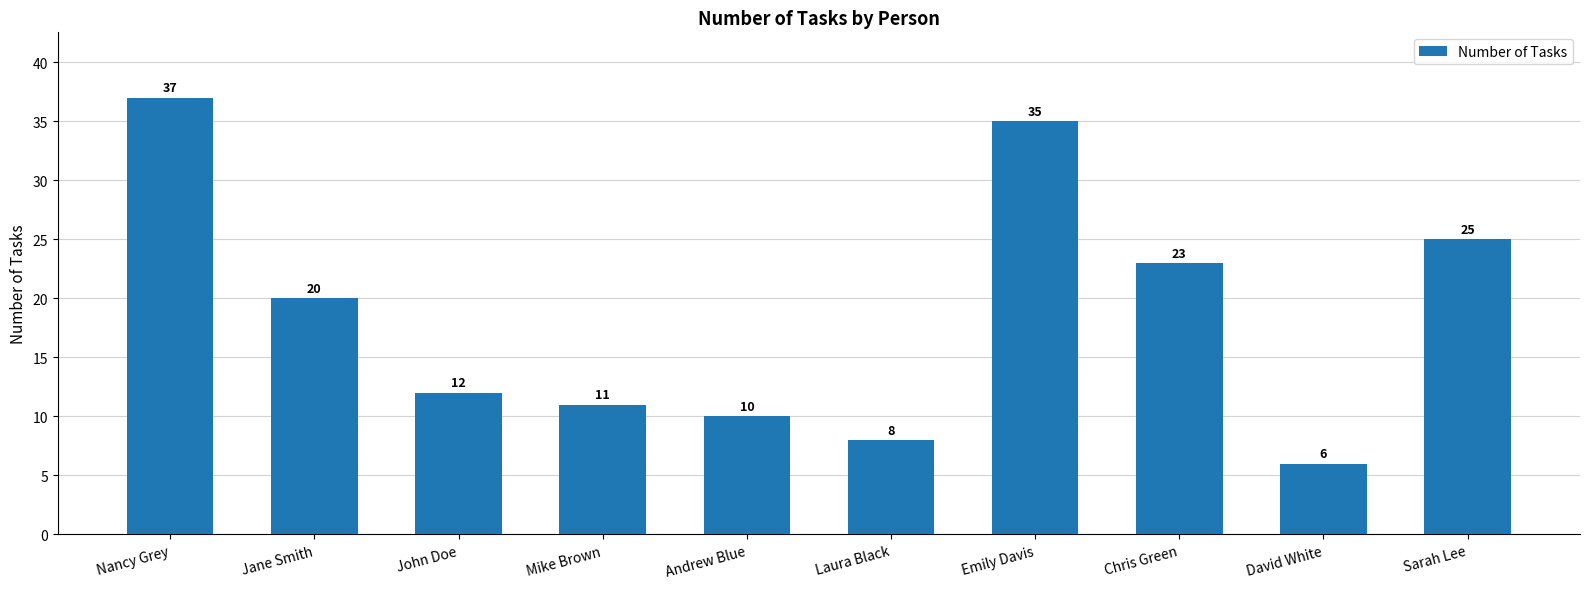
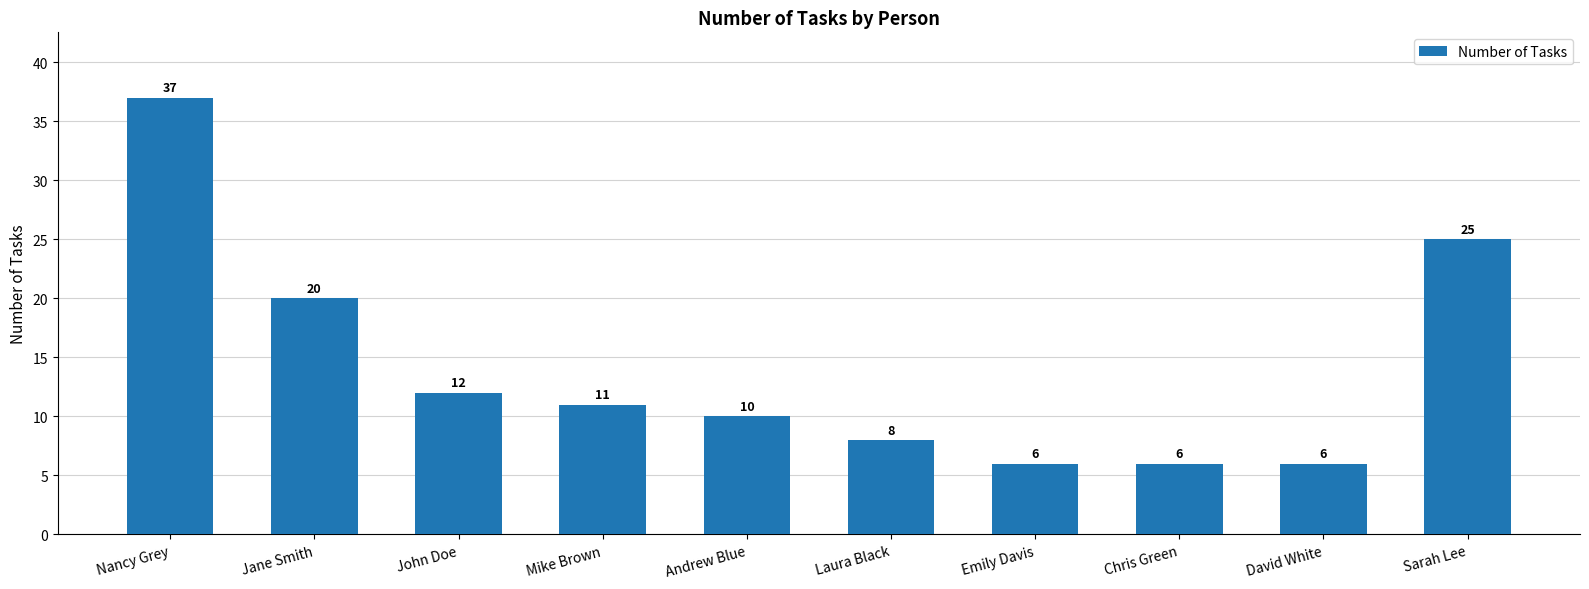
Emily Davis: 35 -> 6
Chris Green: 23 -> 6
